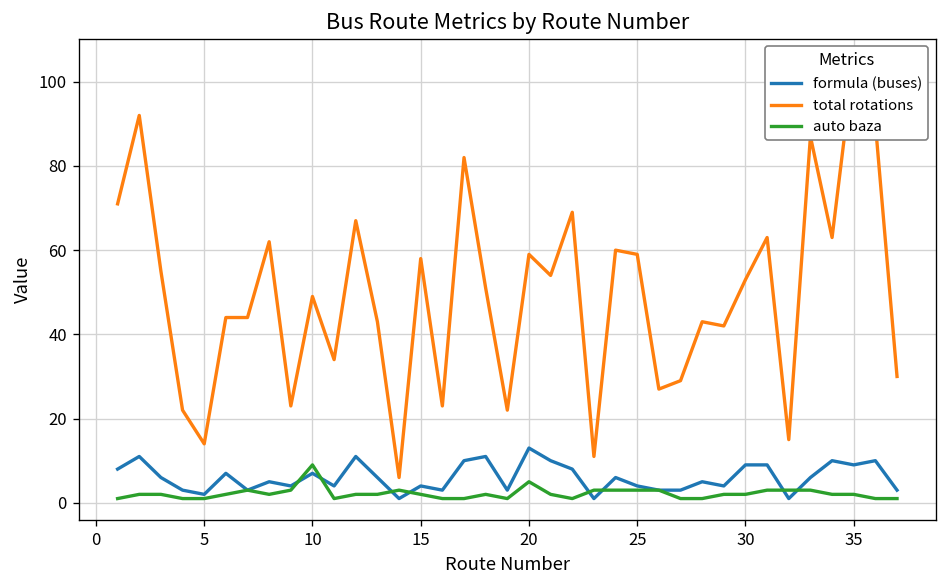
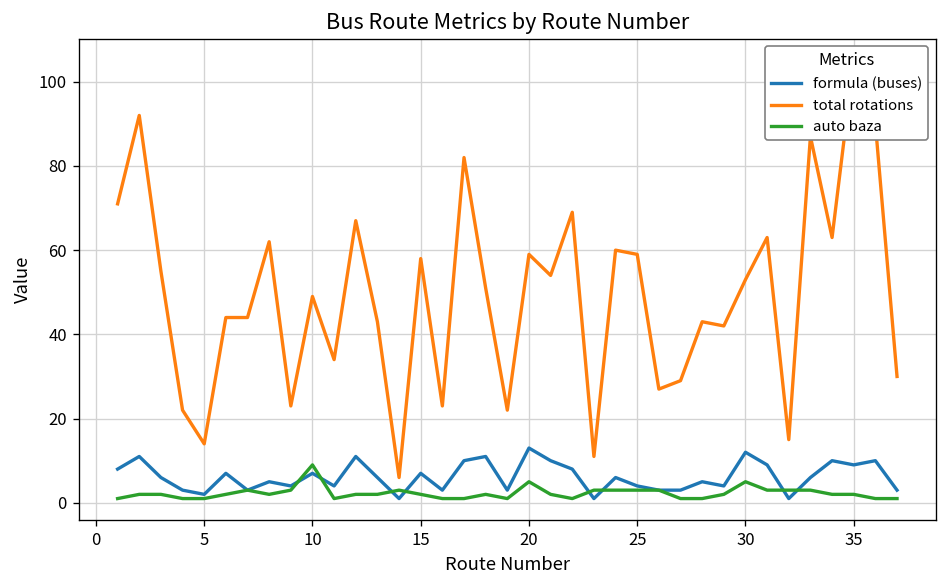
formula (buses), 15: 4 -> 7
formula (buses), 30: 9 -> 12
auto baza, 30: 2 -> 5
